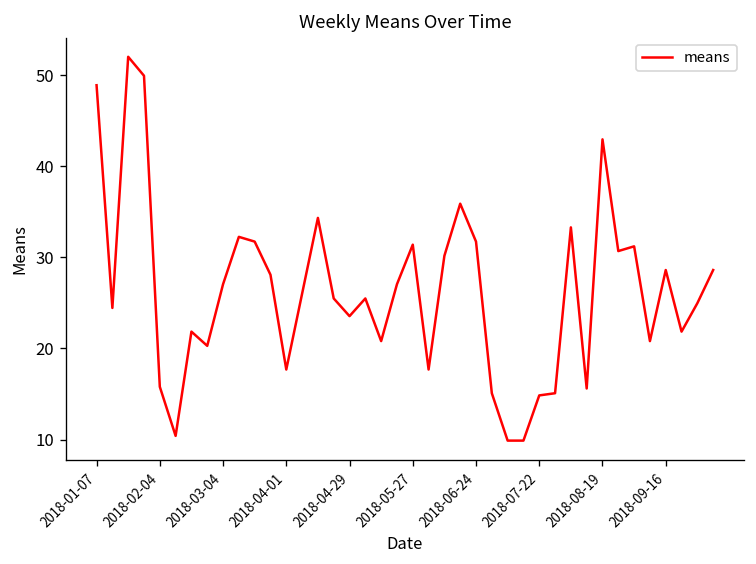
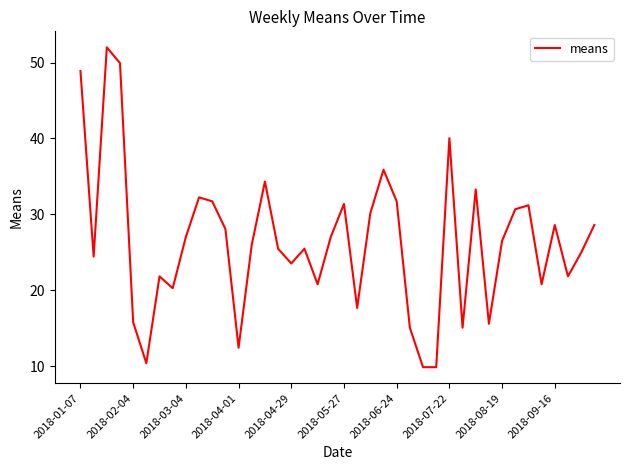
2018-04-01: 18 -> 12
2018-07-22: 15 -> 40
2018-08-19: 43 -> 27
